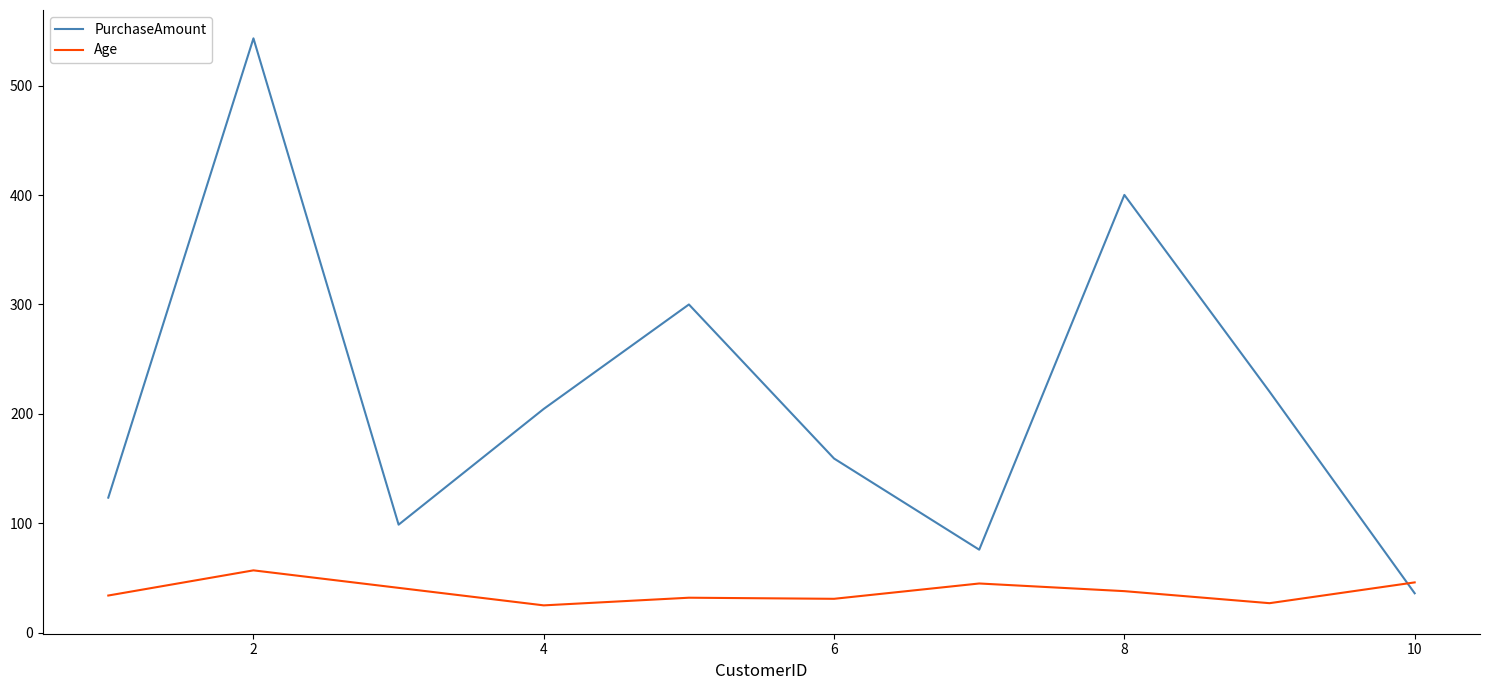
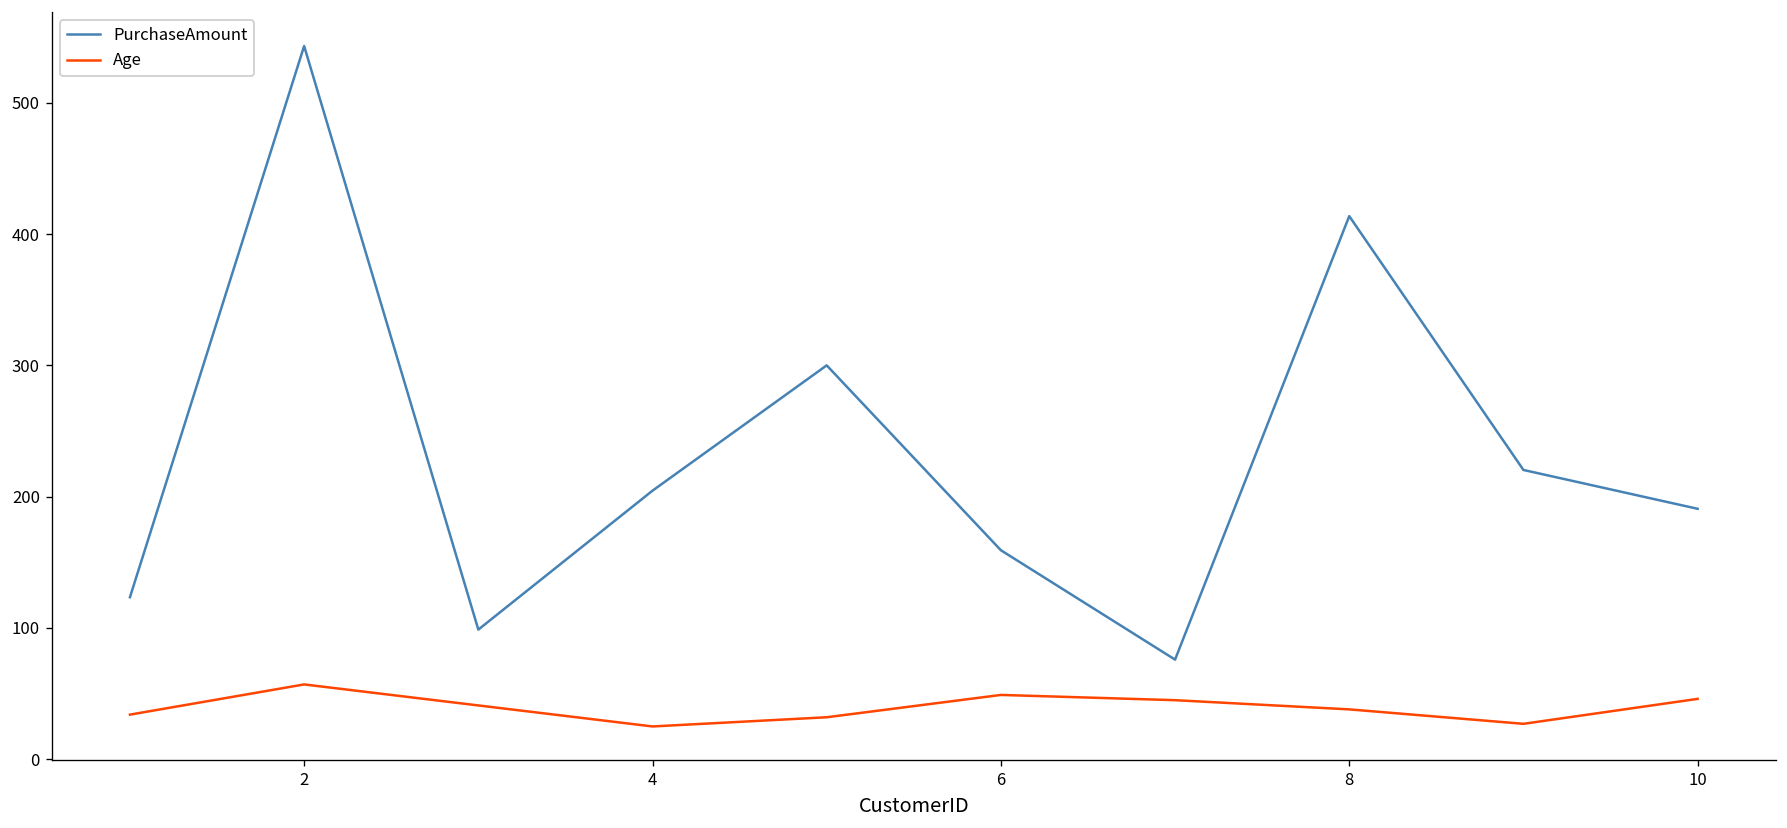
Age, 6: 31 -> 49
PurchaseAmount, 8: 400 -> 414
PurchaseAmount, 10: 36 -> 191
